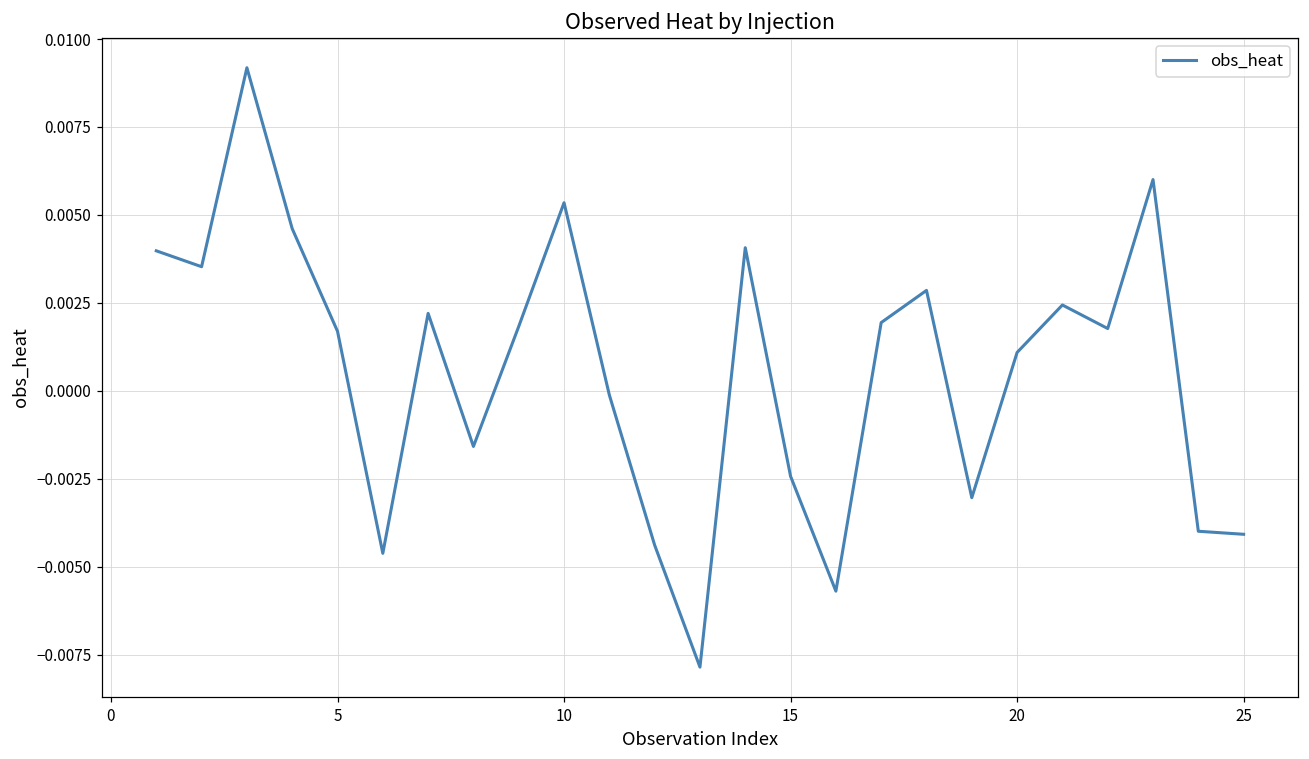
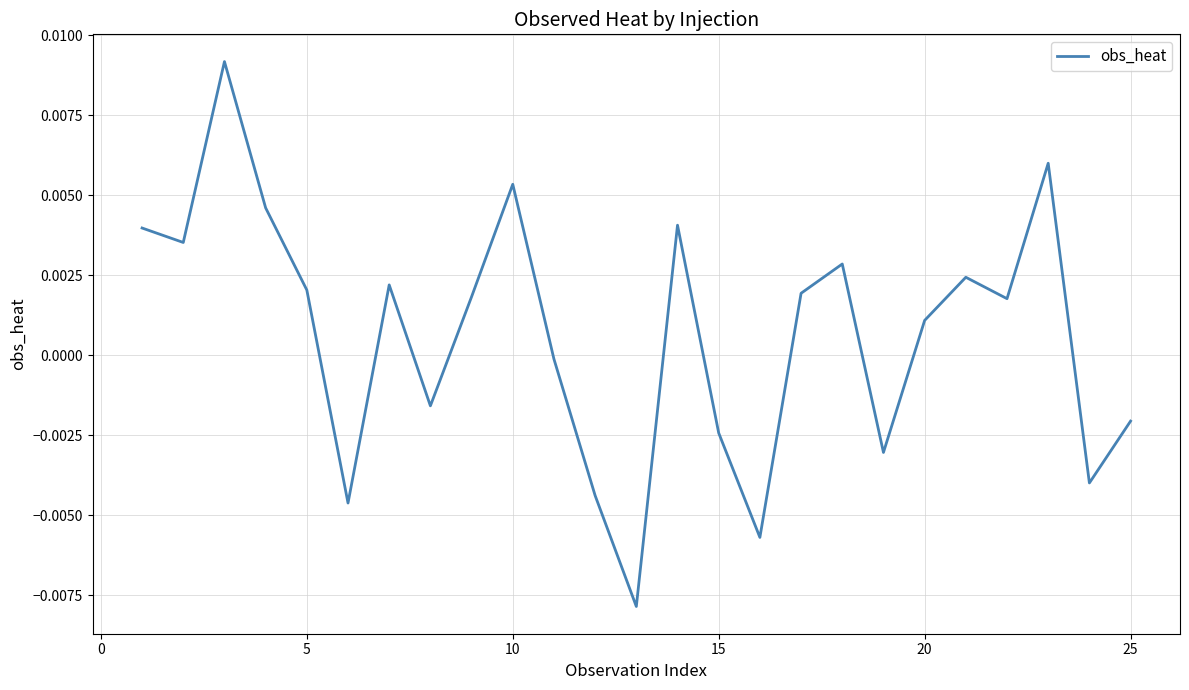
5: 0.0017 -> 0.0020
25: -0.0041 -> -0.0021
